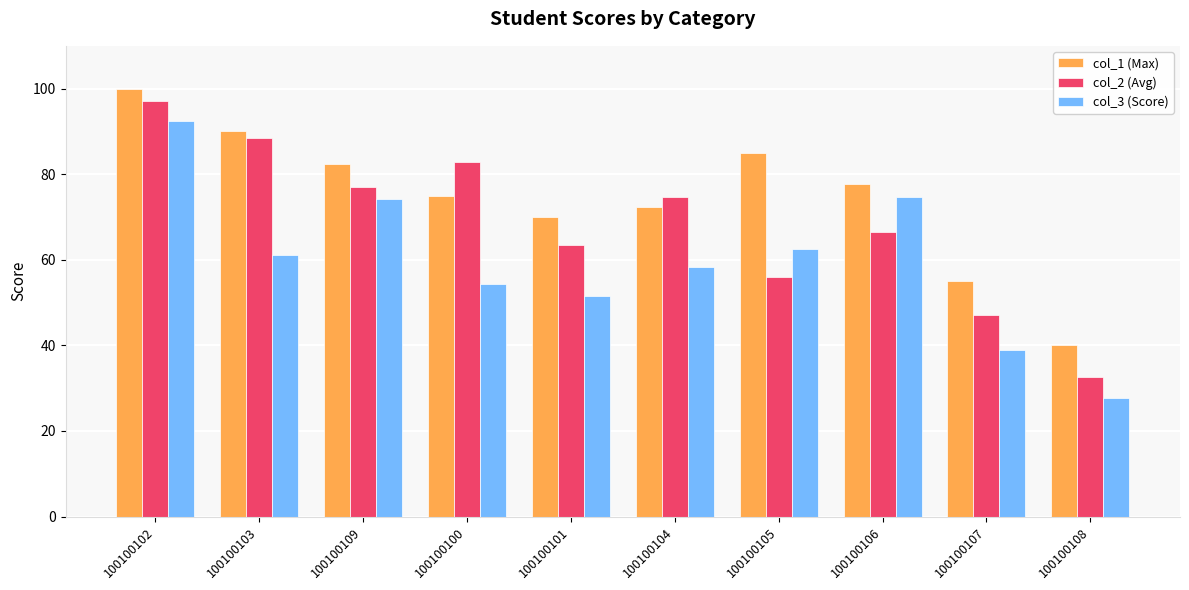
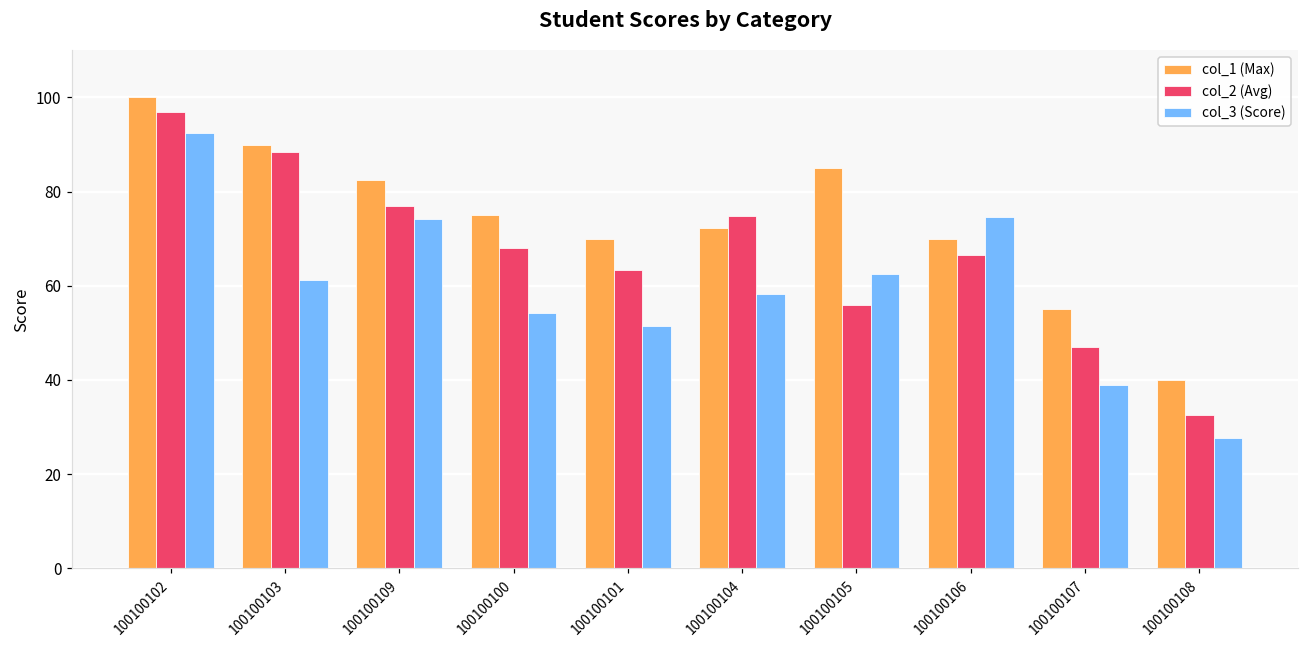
col_2 (Avg), 100100100: 83 -> 68
col_1 (Max), 100100106: 78 -> 70
